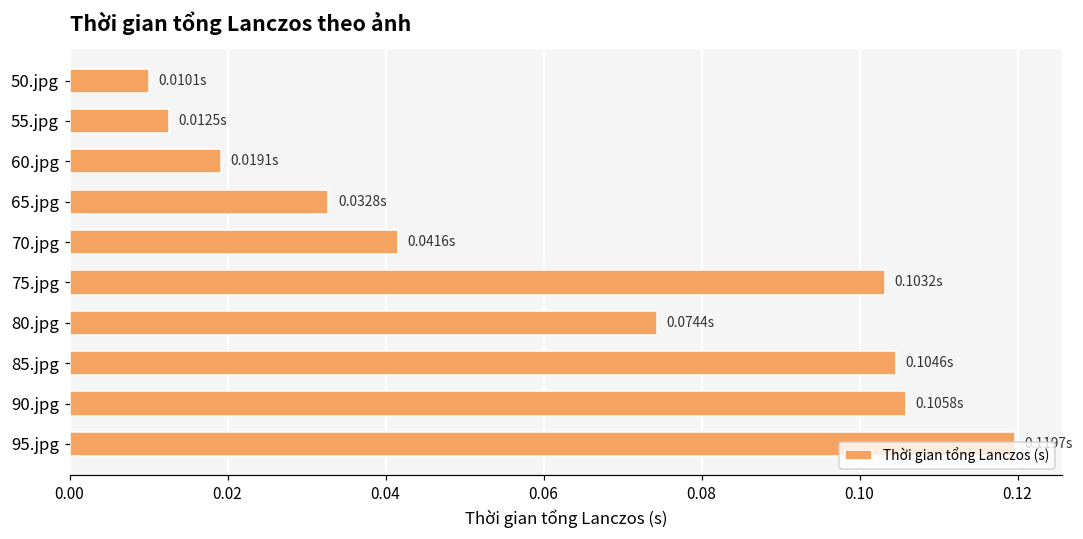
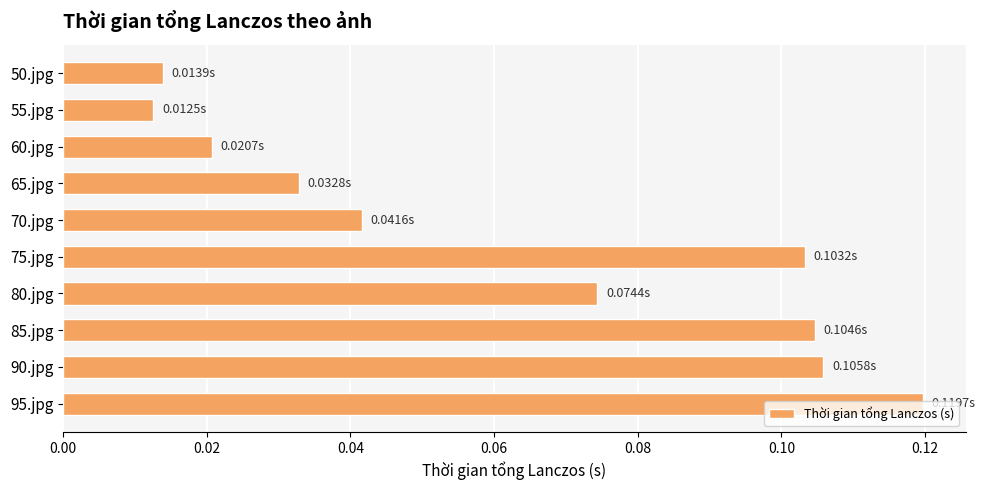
50.jpg: 0.0101s -> 0.0139s
60.jpg: 0.0191s -> 0.0207s
